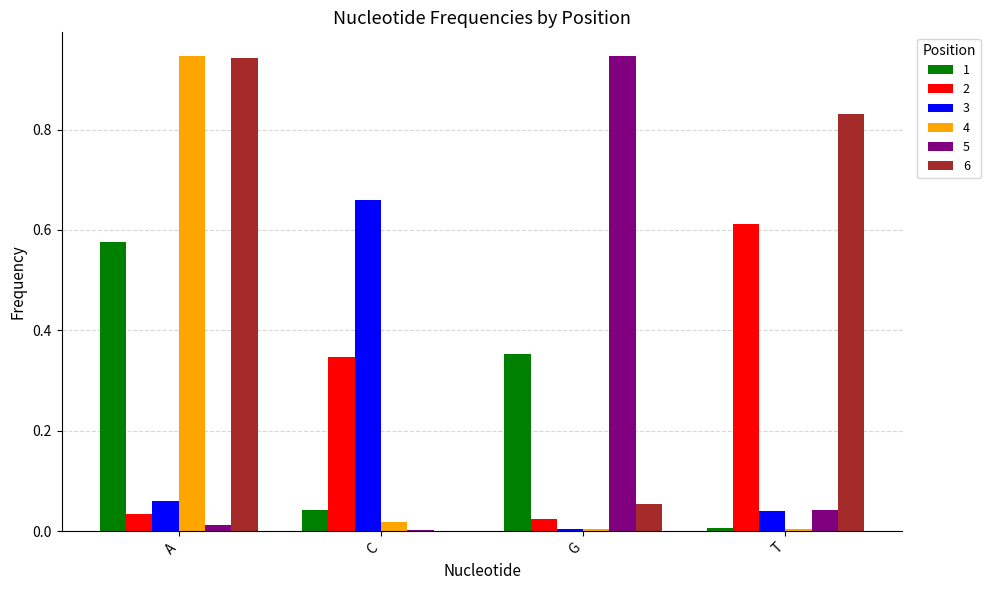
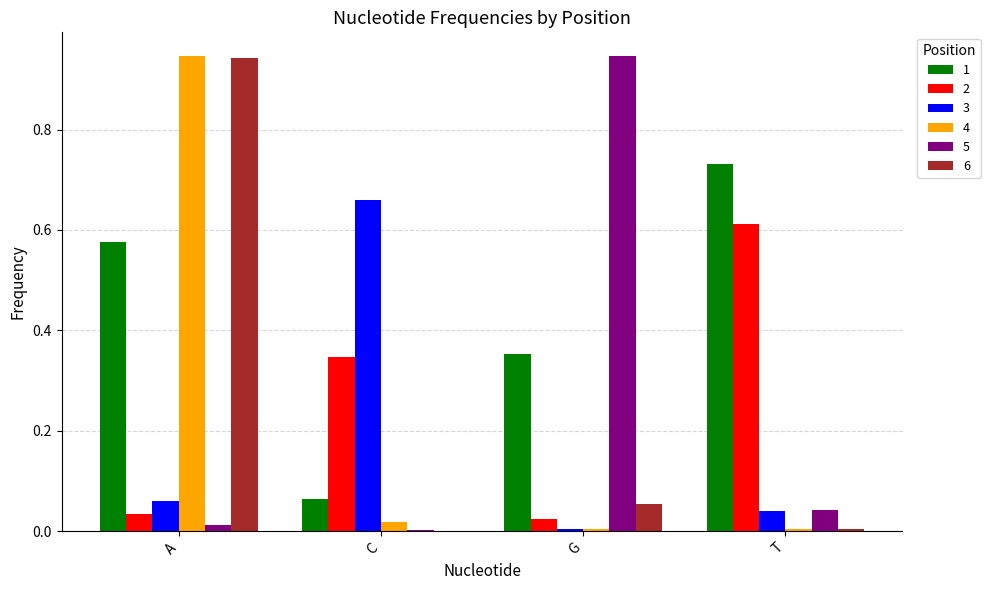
1, C: 0.04 -> 0.06
1, T: 0.01 -> 0.73
6, T: 0.83 -> 0.00
